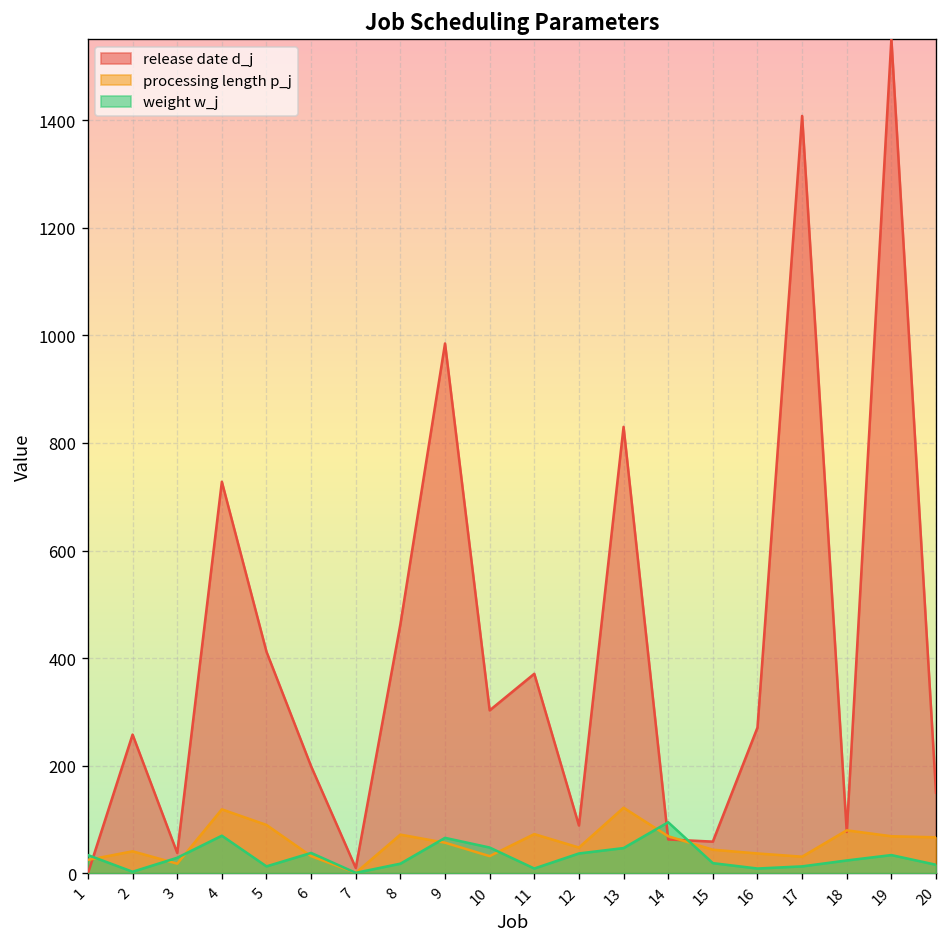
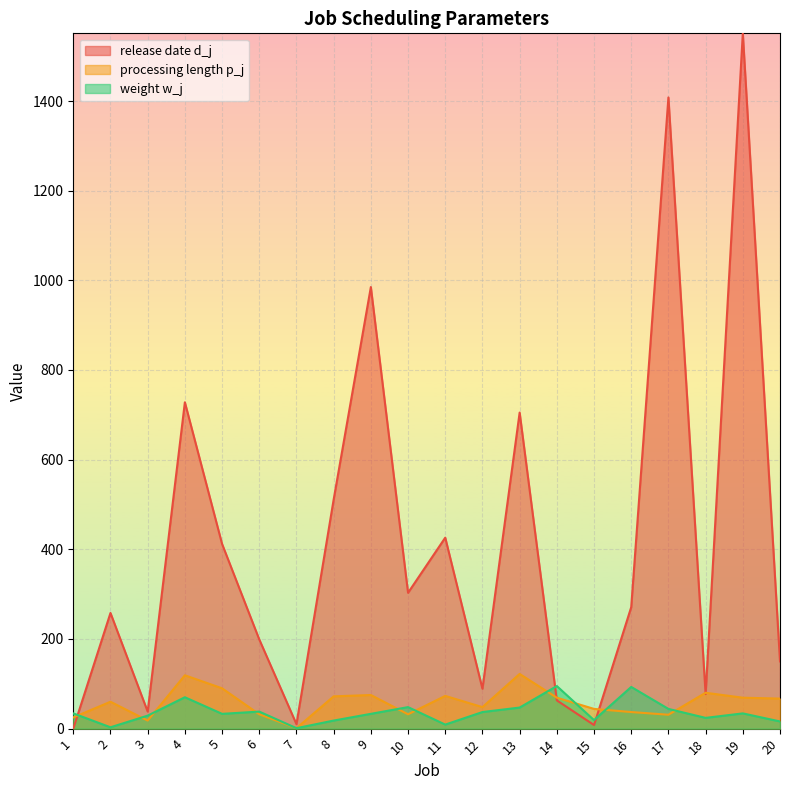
processing length p_j, 2: 40 -> 60
weight w_j, 5: 10 -> 30
release date d_j, 8: 460 -> 510
processing length p_j, 9: 60 -> 80
weight w_j, 9: 70 -> 30
release date d_j, 11: 370 -> 430
release date d_j, 13: 830 -> 710
release date d_j, 15: 60 -> 10
weight w_j, 16: 10 -> 90
weight w_j, 17: 10 -> 40
